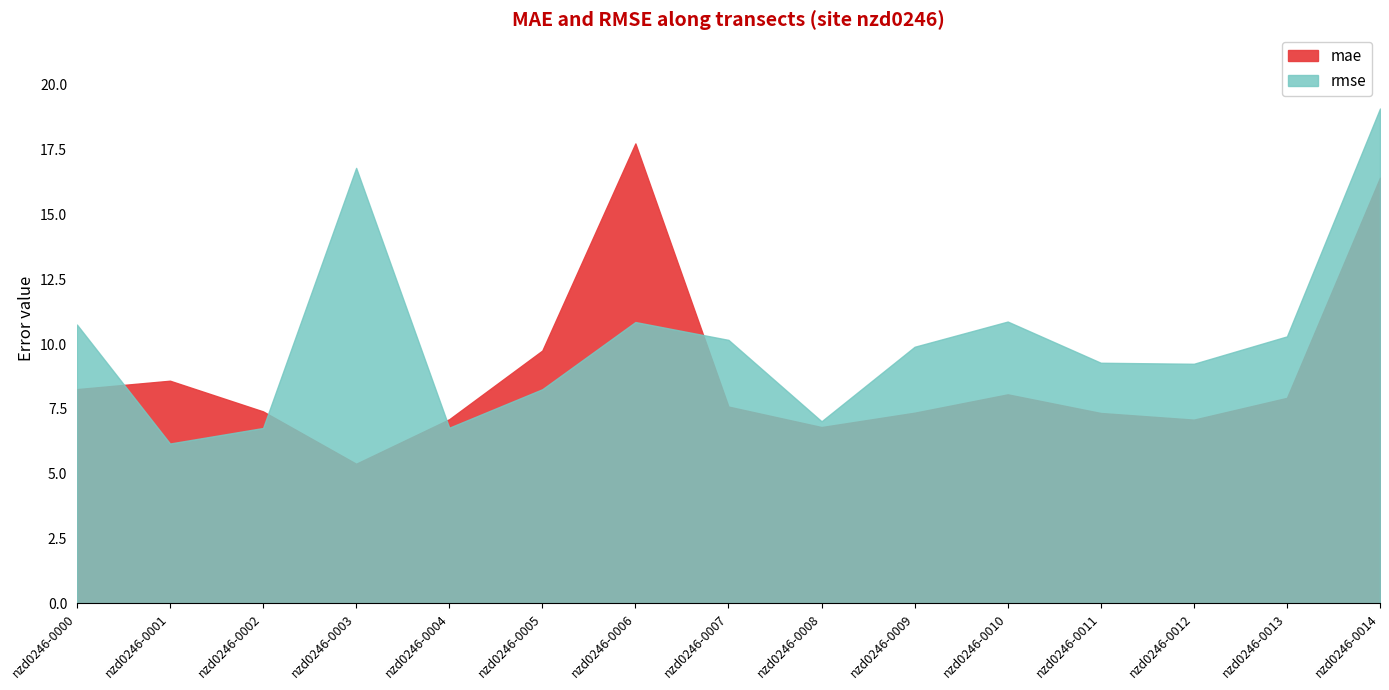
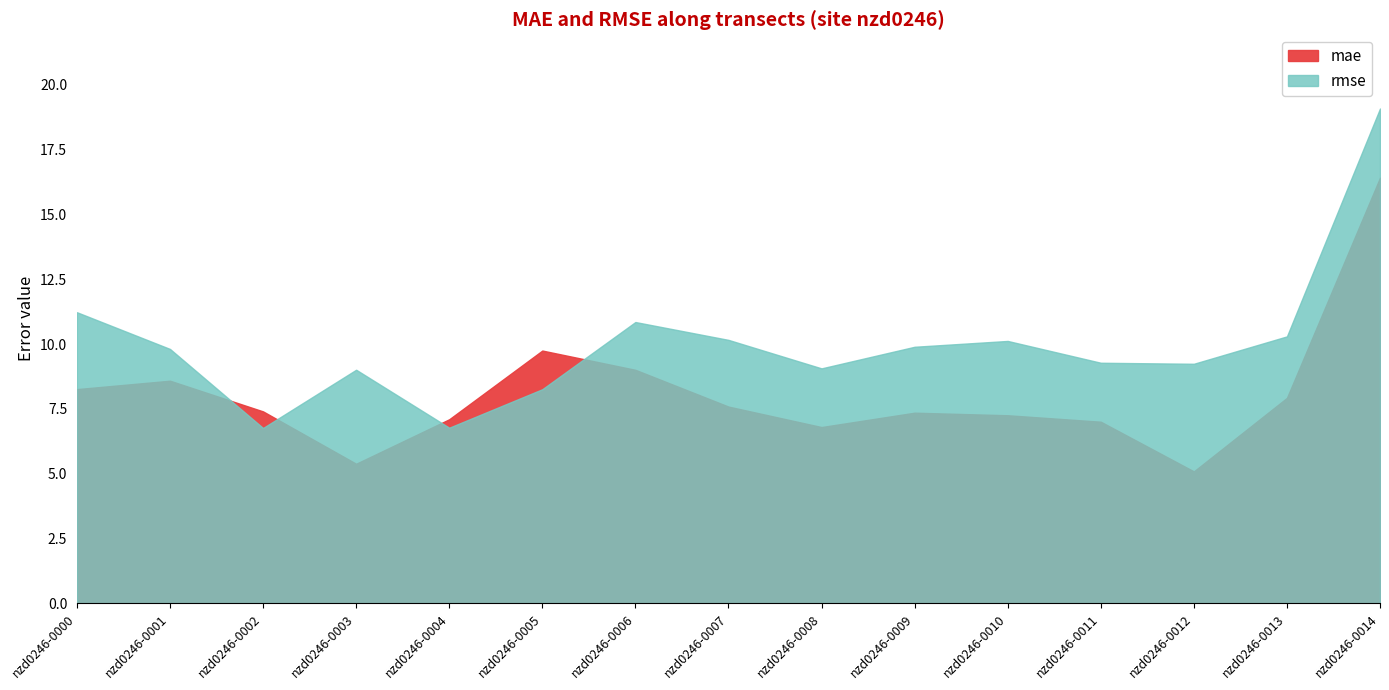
rmse, nzd0246-0000: 10.8 -> 11.2
rmse, nzd0246-0001: 6.2 -> 9.8
rmse, nzd0246-0003: 16.8 -> 9.0
mae, nzd0246-0006: 17.7 -> 9.0
rmse, nzd0246-0008: 7.0 -> 9.1
mae, nzd0246-0010: 8.1 -> 7.3
rmse, nzd0246-0010: 10.9 -> 10.1
mae, nzd0246-0011: 7.3 -> 7.0
mae, nzd0246-0012: 7.1 -> 5.1
